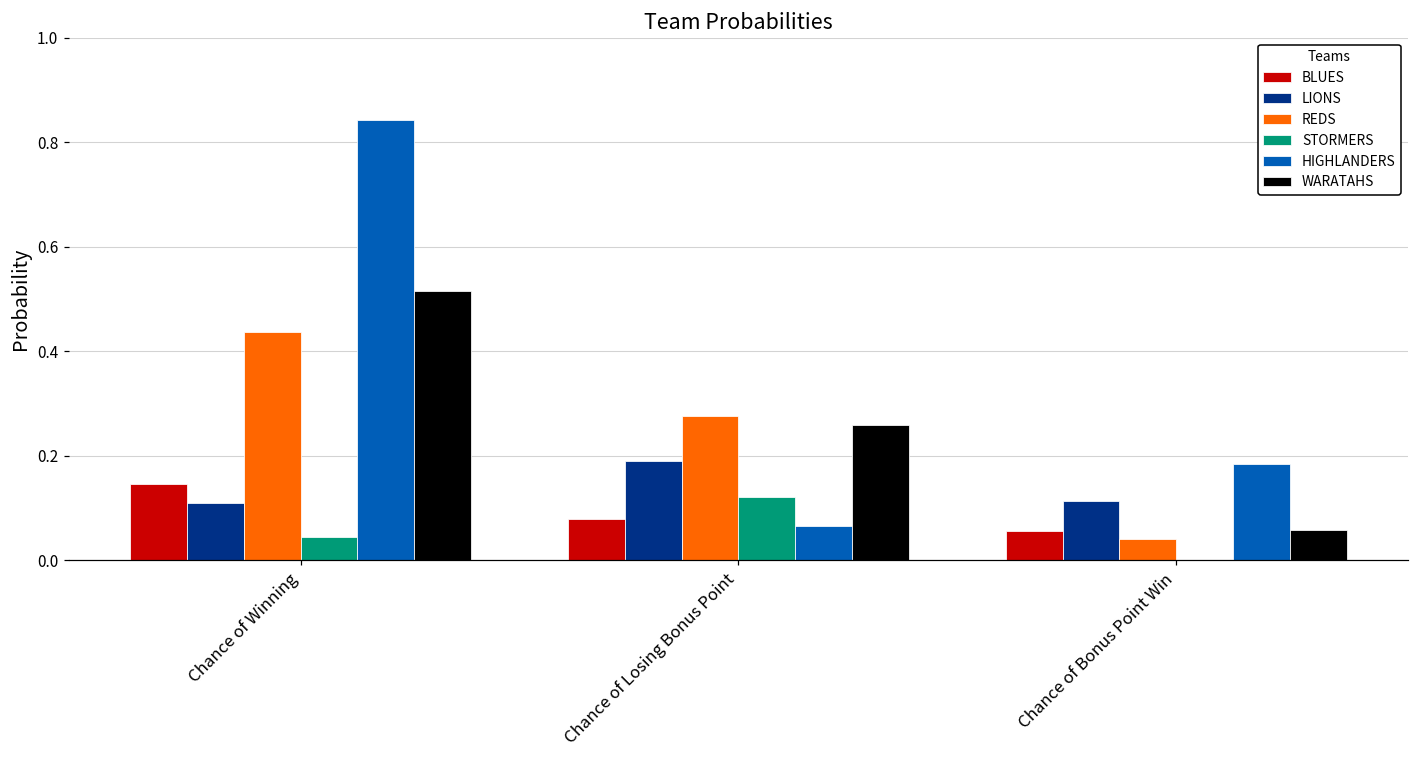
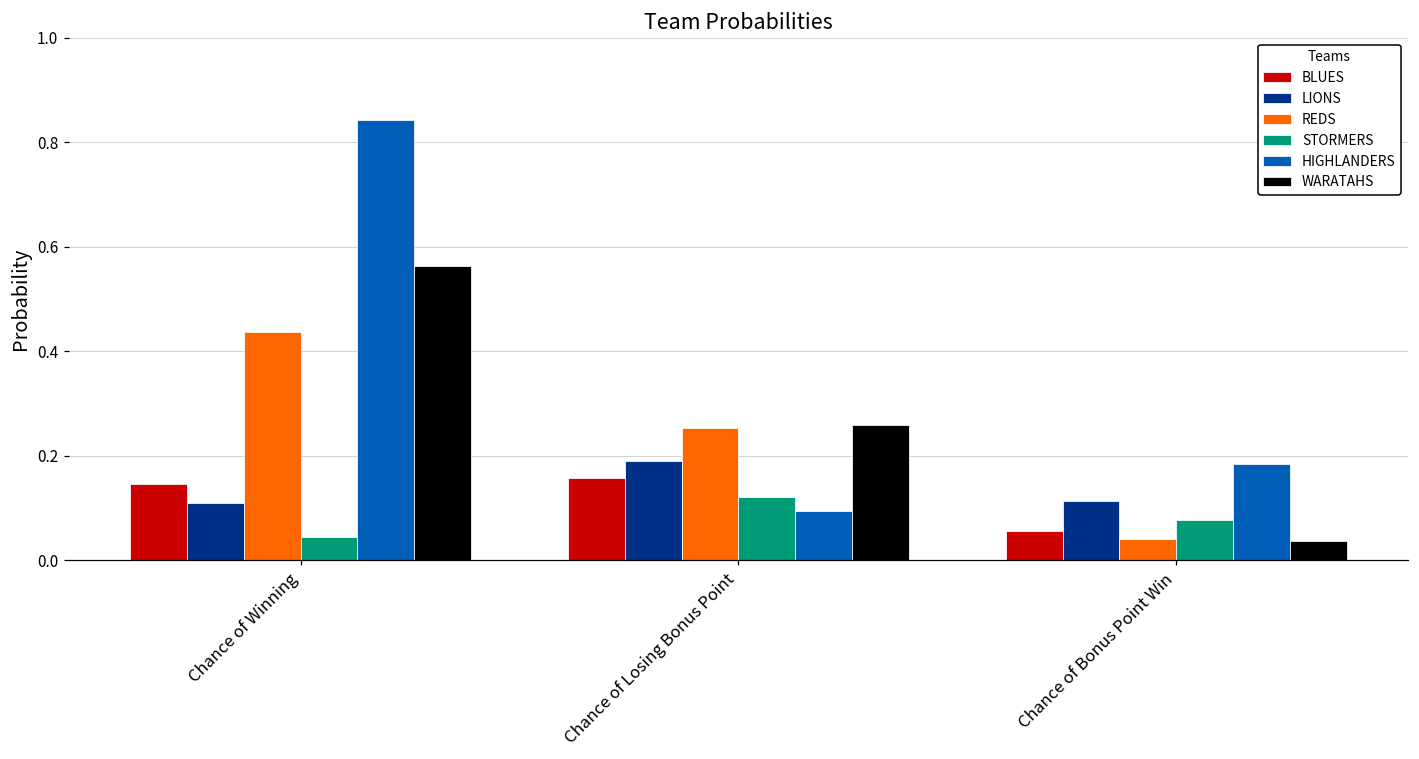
WARATAHS, Chance of Winning: 0.52 -> 0.56
BLUES, Chance of Losing Bonus Point: 0.08 -> 0.16
REDS, Chance of Losing Bonus Point: 0.28 -> 0.25
HIGHLANDERS, Chance of Losing Bonus Point: 0.06 -> 0.09
STORMERS, Chance of Bonus Point Win: 0.00 -> 0.08
WARATAHS, Chance of Bonus Point Win: 0.06 -> 0.04
